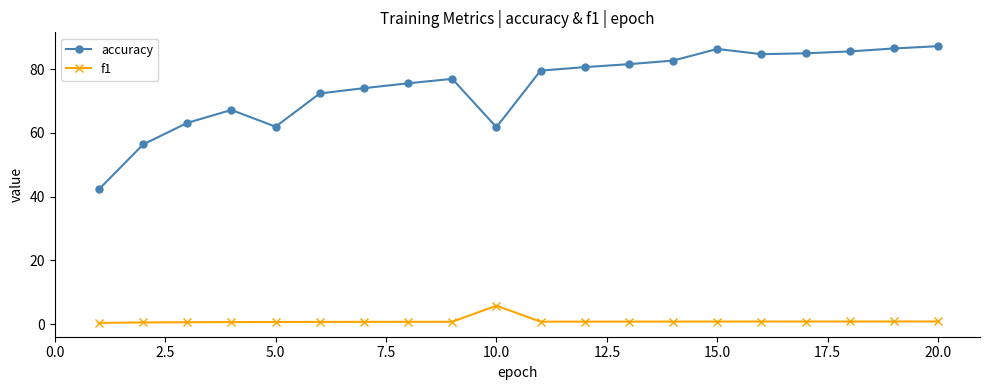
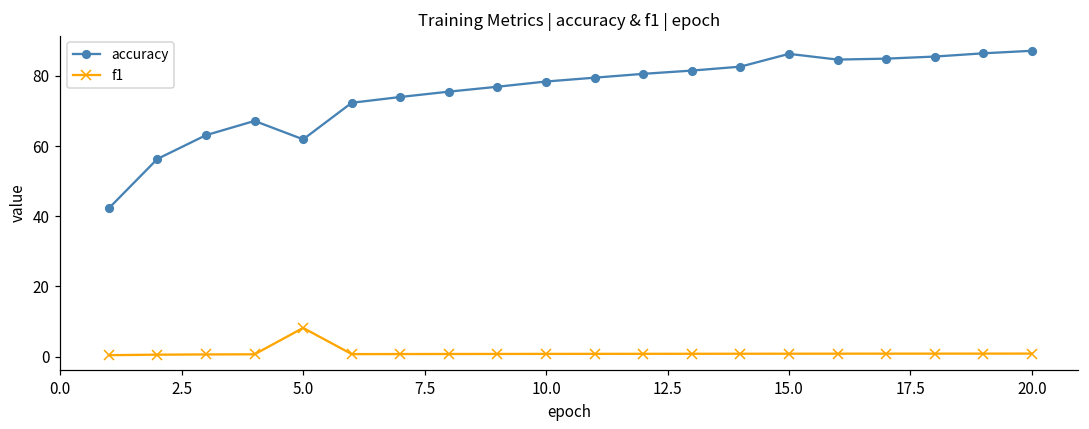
f1, 5.0: 1 -> 8
accuracy, 10.0: 62 -> 78
f1, 10.0: 6 -> 1
